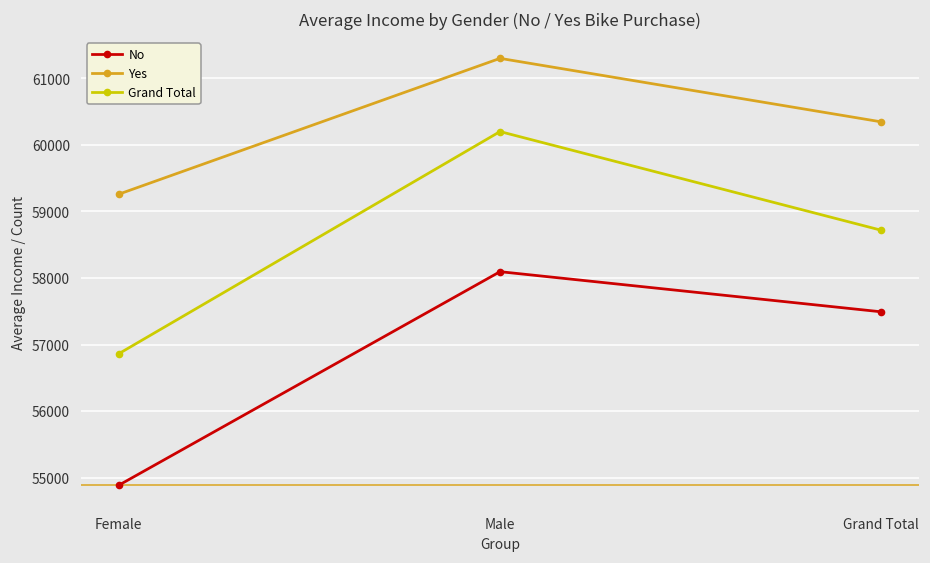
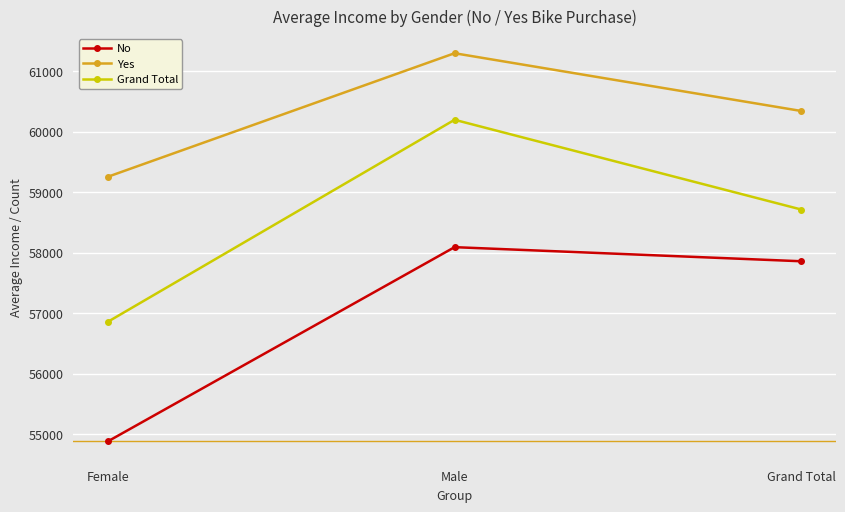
No, Grand Total: 57500 -> 57900
